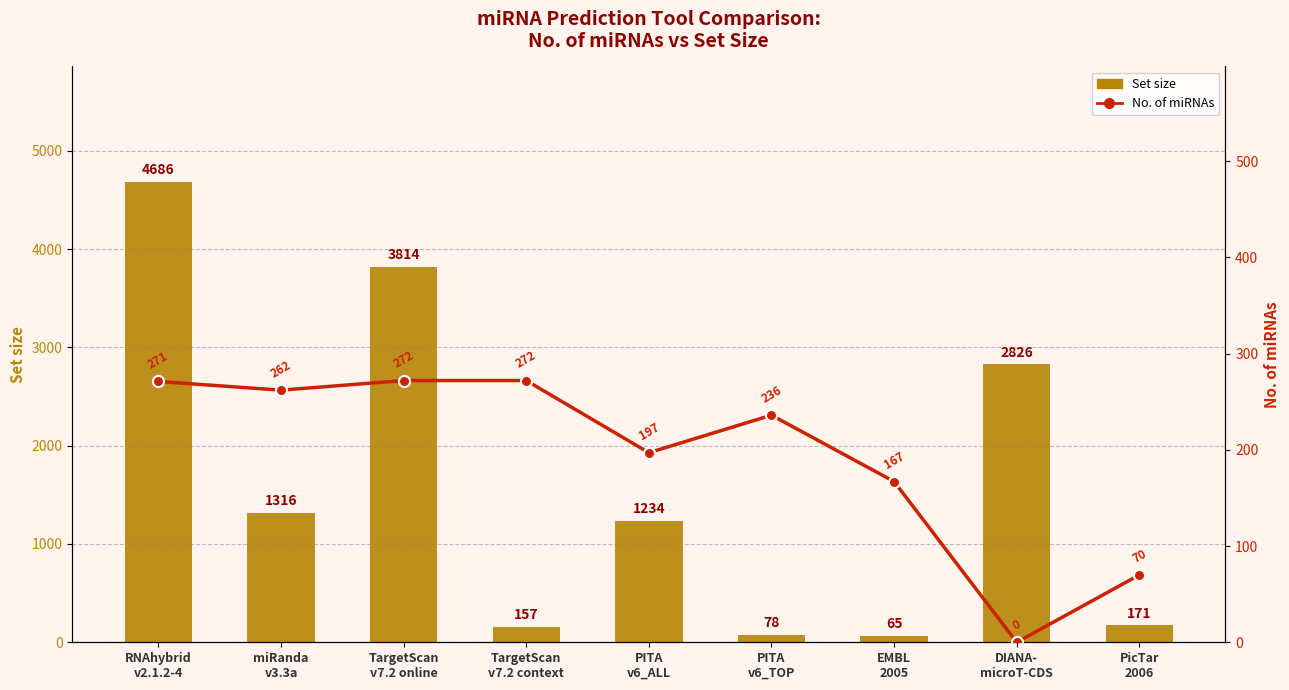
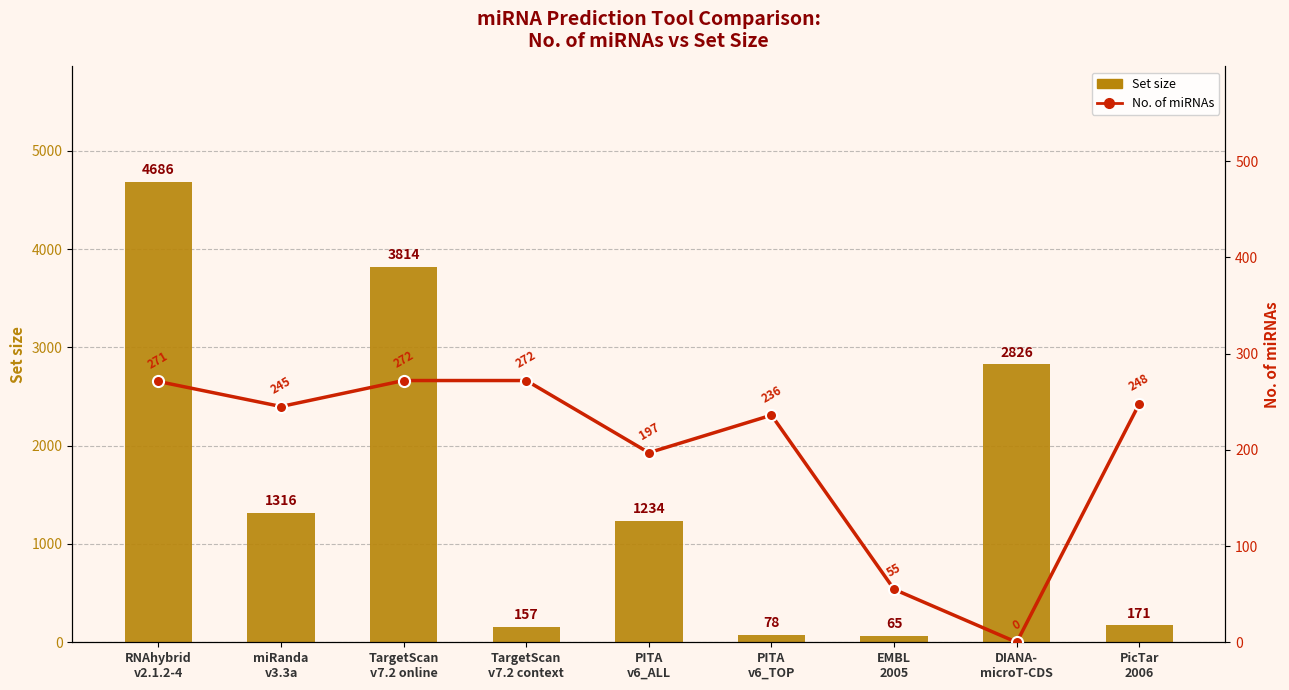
No. of miRNAs, miRanda v3.3a: 262 -> 245
No. of miRNAs, EMBL 2005: 167 -> 55
No. of miRNAs, PicTar 2006: 70 -> 248
